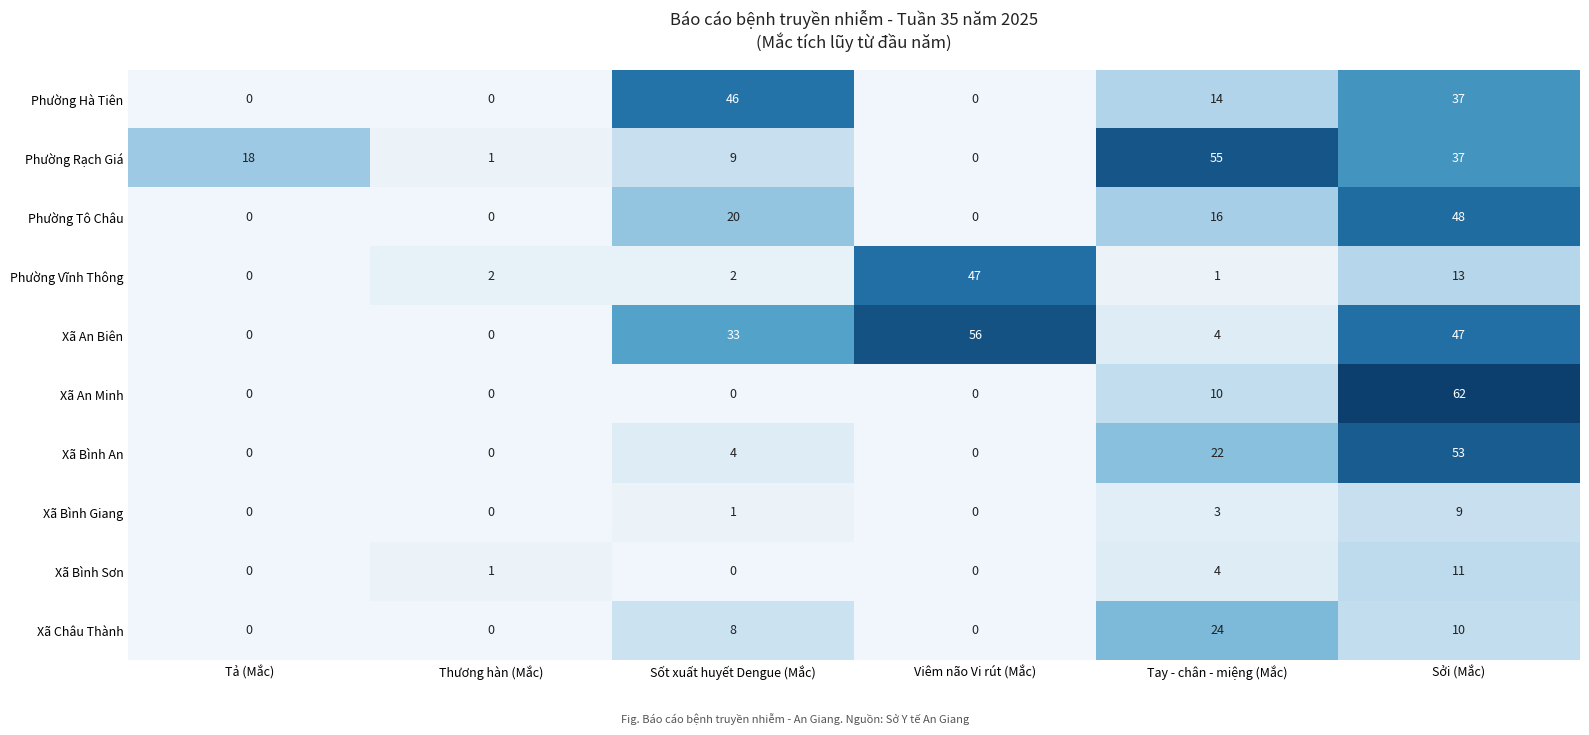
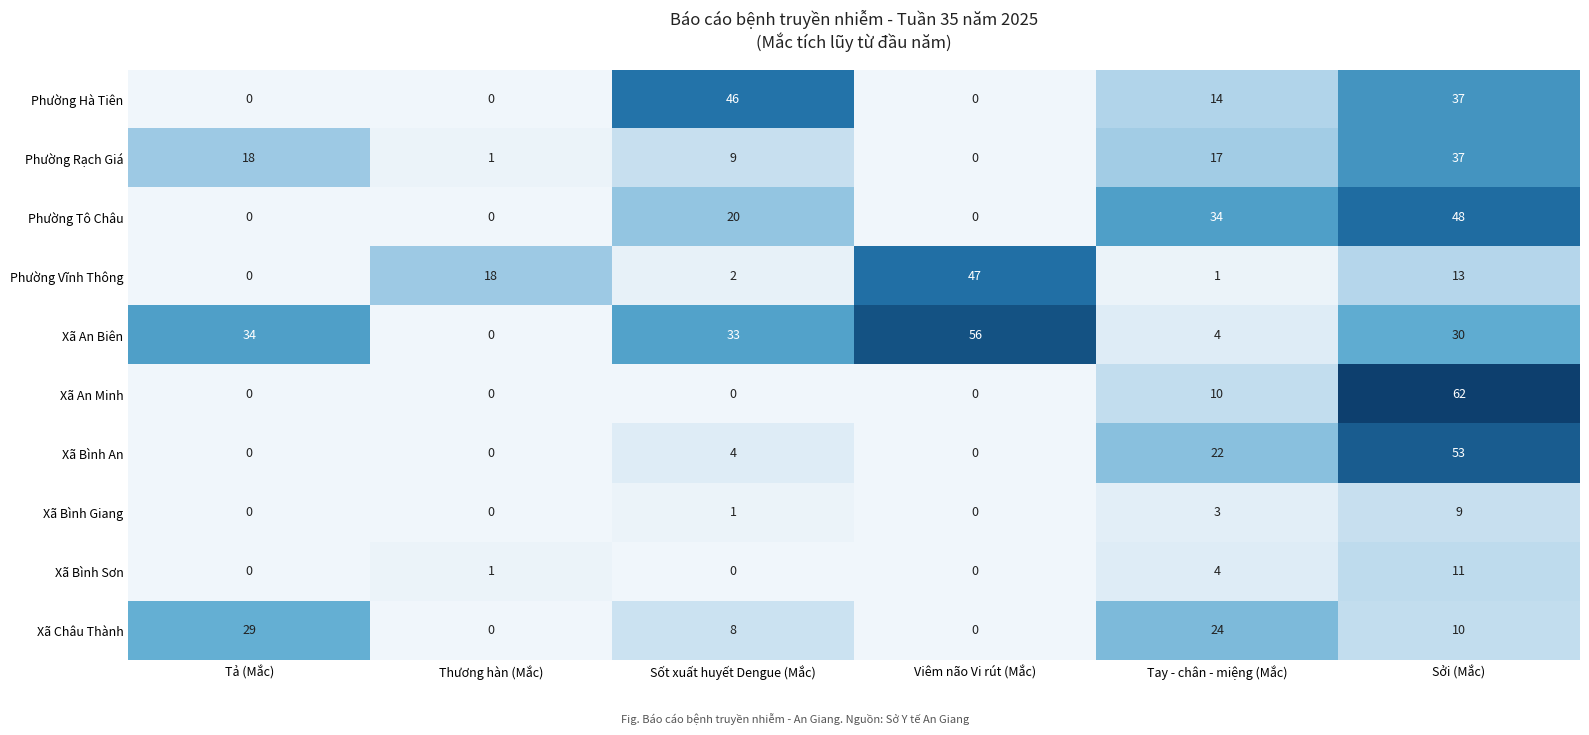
Phường Rạch Giá, Tay - chân - miệng (Mắc): 55 -> 17
Phường Tô Châu, Tay - chân - miệng (Mắc): 16 -> 34
Phường Vĩnh Thông, Thương hàn (Mắc): 2 -> 18
Xã An Biên, Tả (Mắc): 0 -> 34
Xã An Biên, Sởi (Mắc): 47 -> 30
Xã Châu Thành, Tả (Mắc): 0 -> 29
